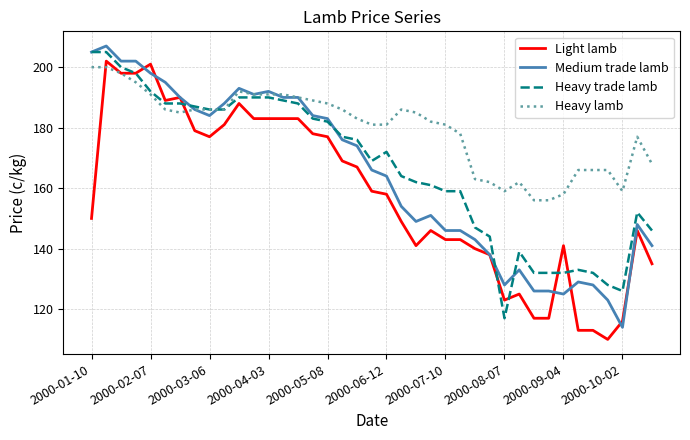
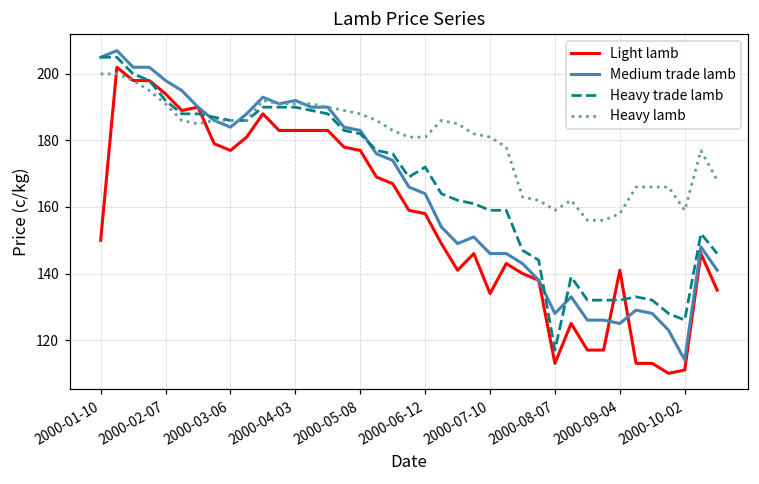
Light lamb, 2000-02-07: 201 -> 194
Light lamb, 2000-07-10: 143 -> 134
Light lamb, 2000-08-07: 123 -> 113
Light lamb, 2000-10-02: 116 -> 111
